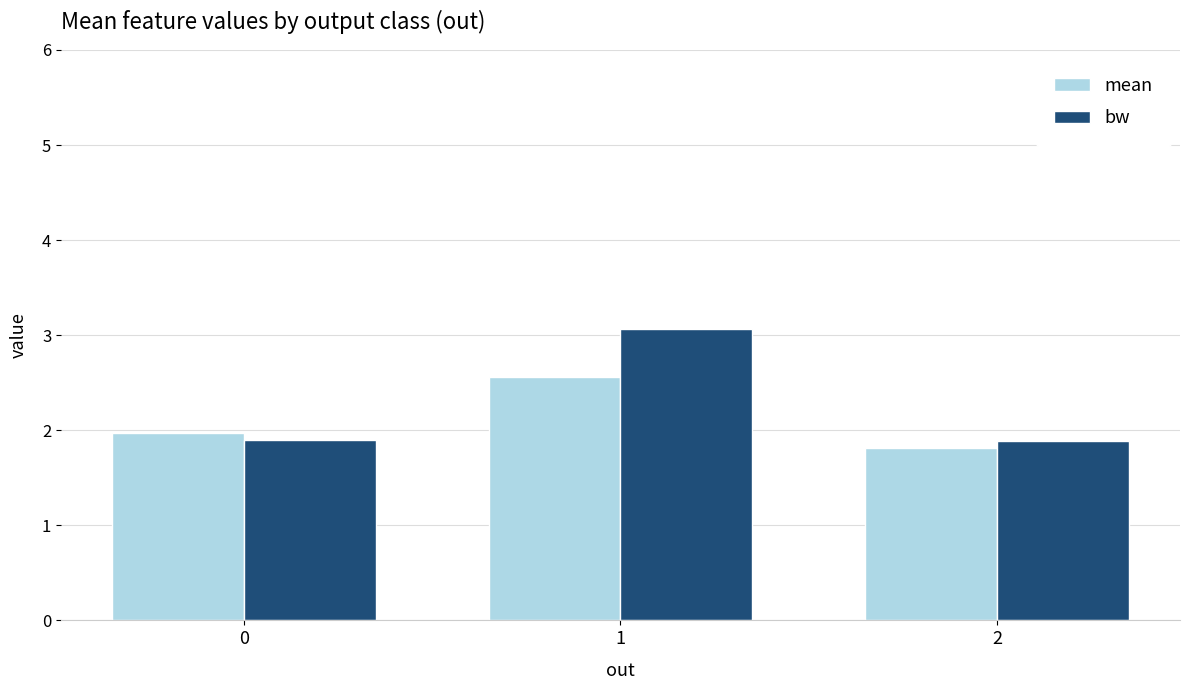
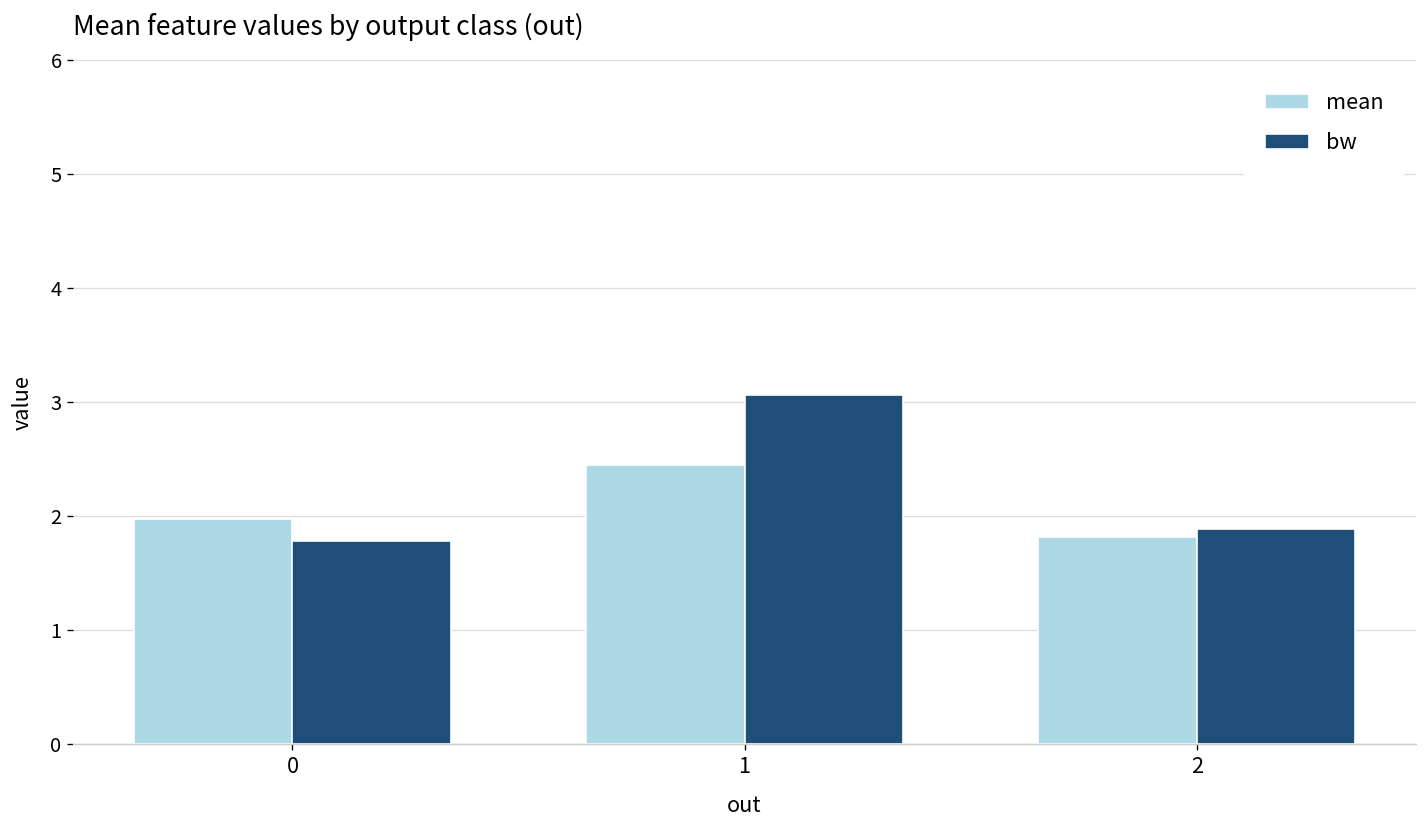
bw, 0: 1.9 -> 1.8
mean, 1: 2.6 -> 2.4
